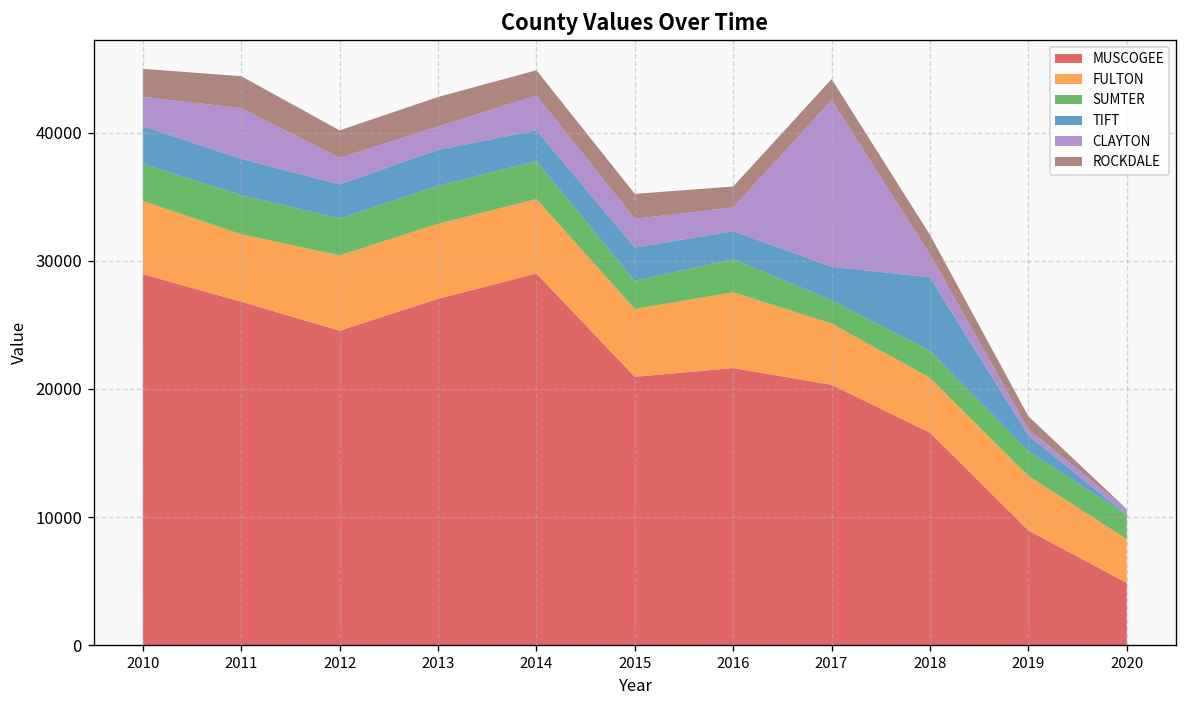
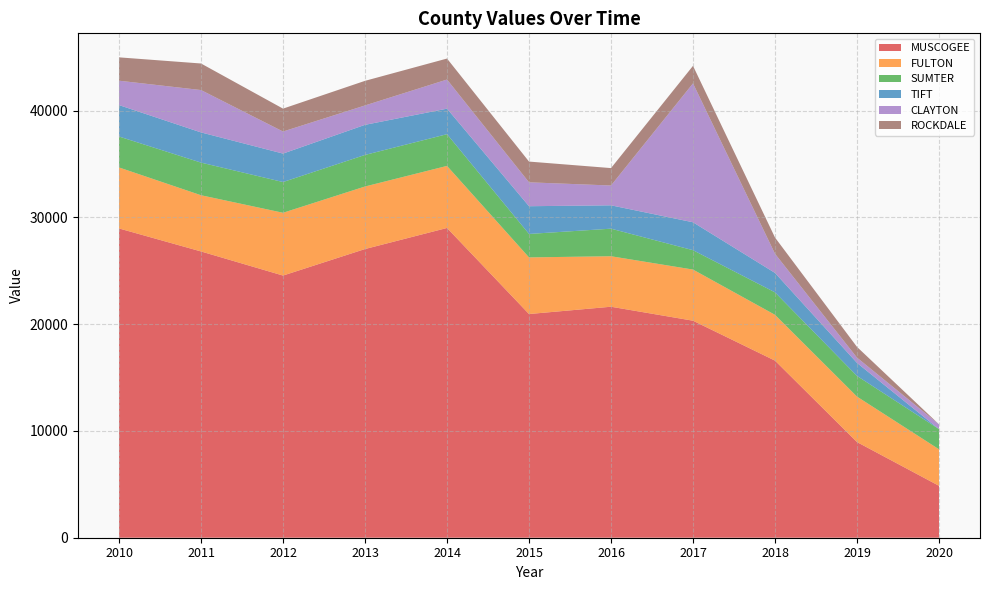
FULTON, 2016: 5900 -> 4700
TIFT, 2018: 5700 -> 1800
